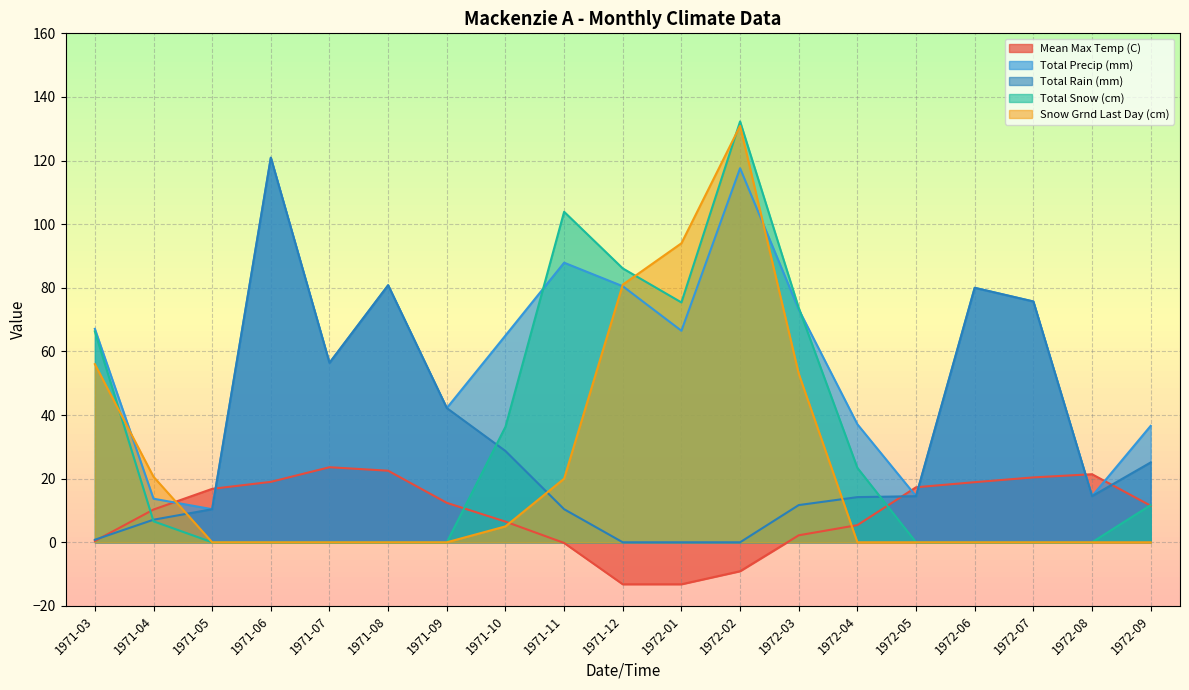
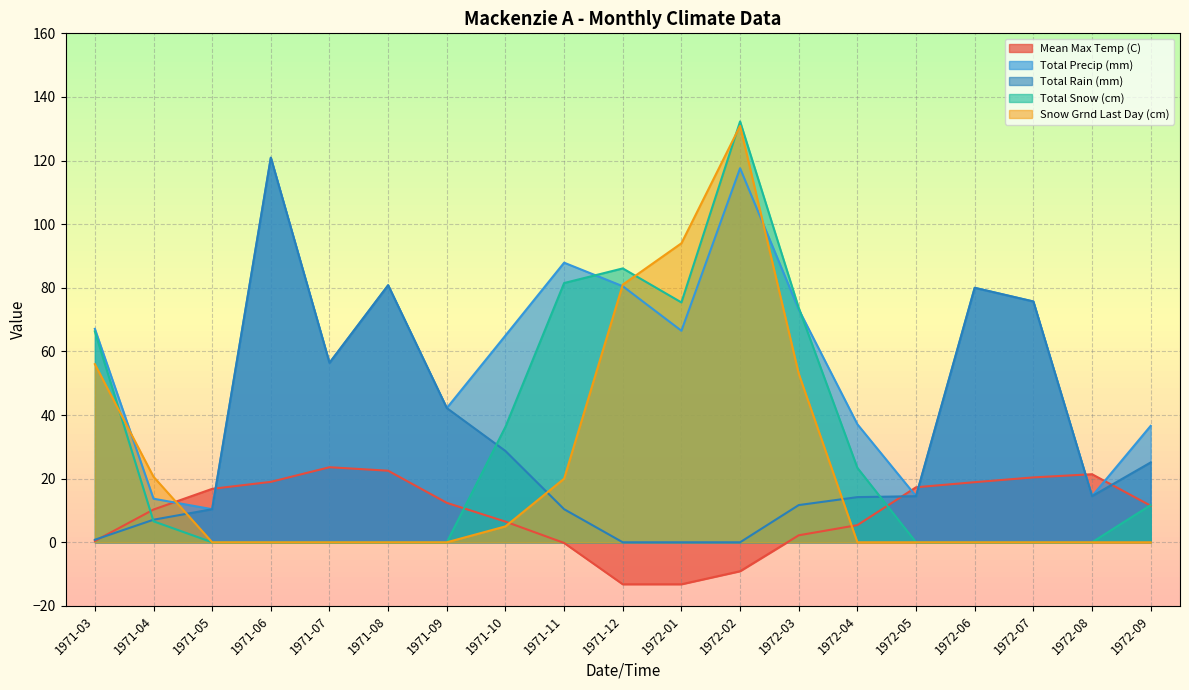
Total Snow (cm), 1971-11: 104 -> 82
